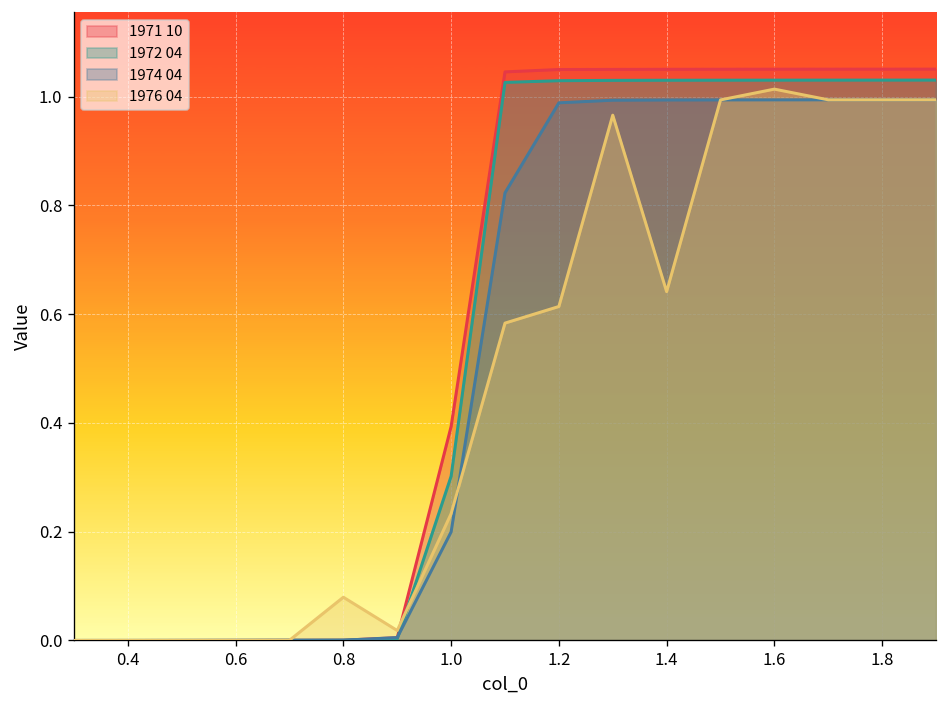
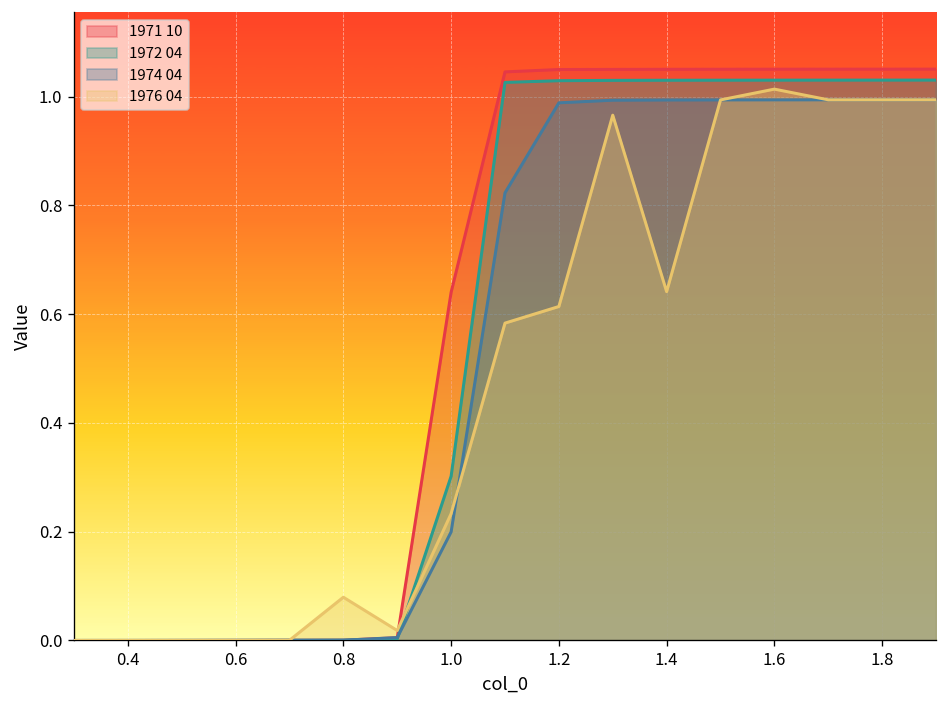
1971 10, 1.0: 0.39 -> 0.64
